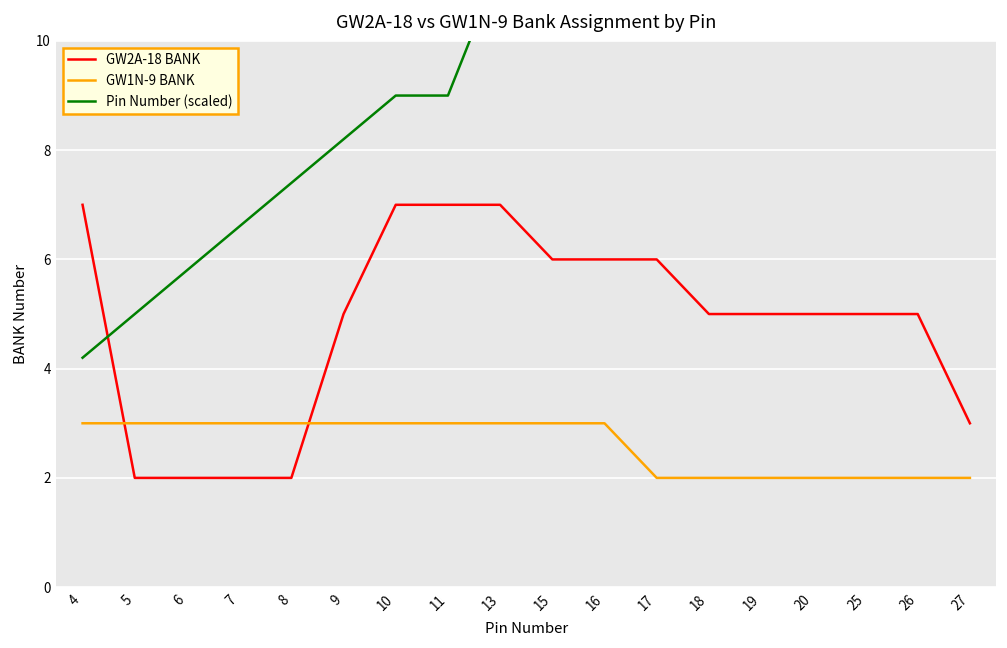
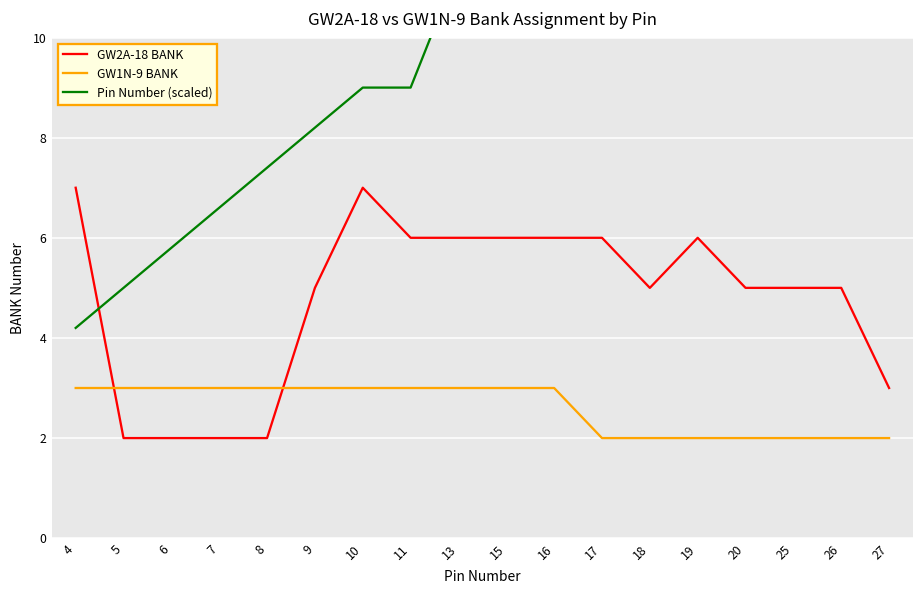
GW2A-18 BANK, 11: 7 -> 6
GW2A-18 BANK, 13: 7 -> 6
GW2A-18 BANK, 19: 5 -> 6
